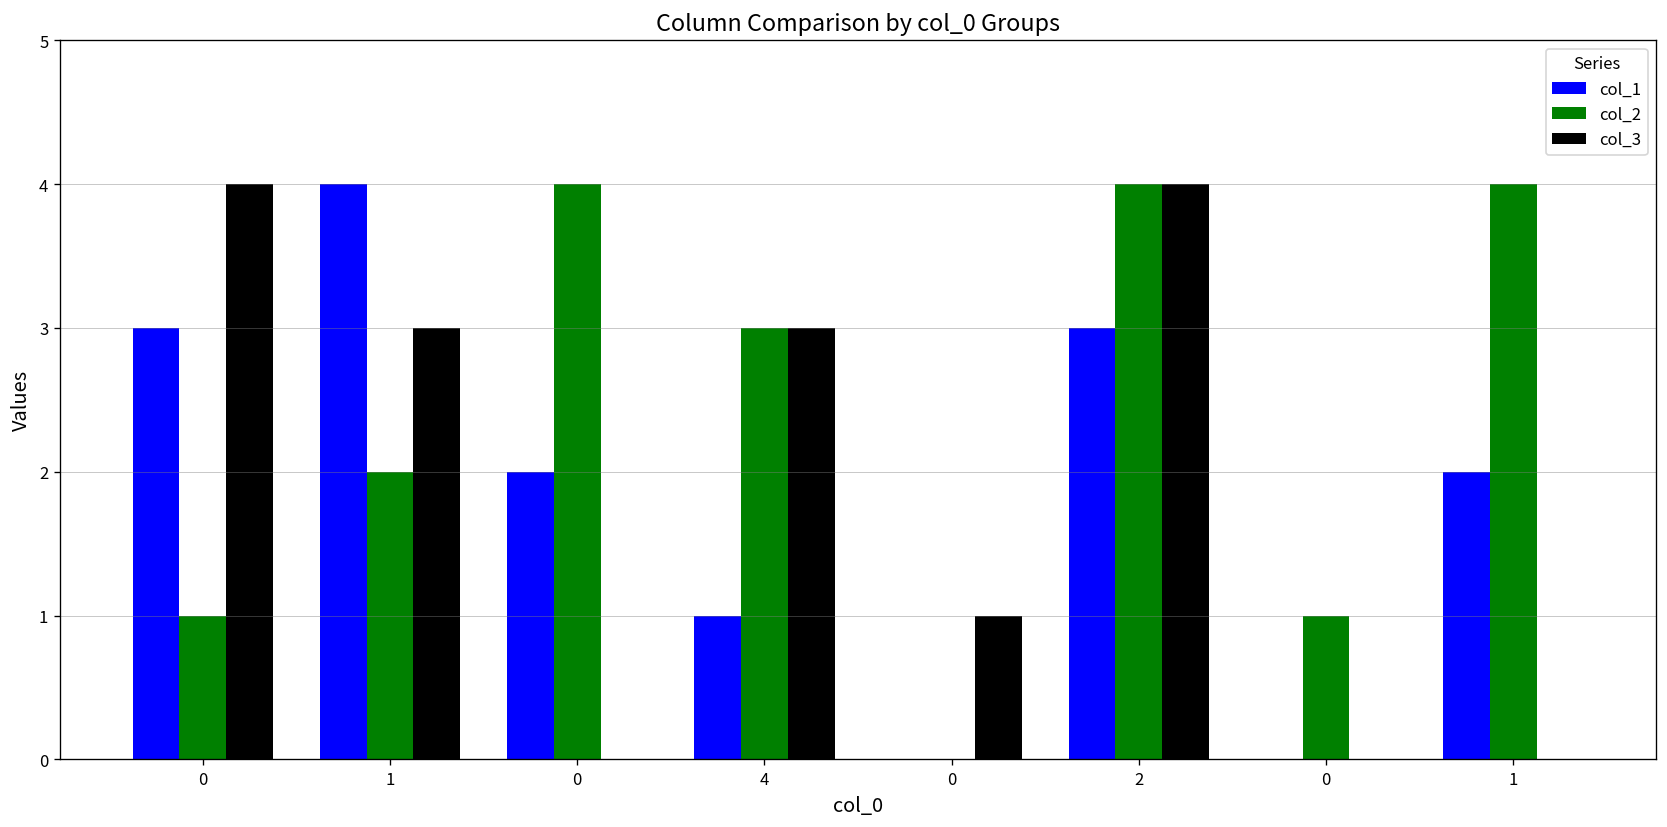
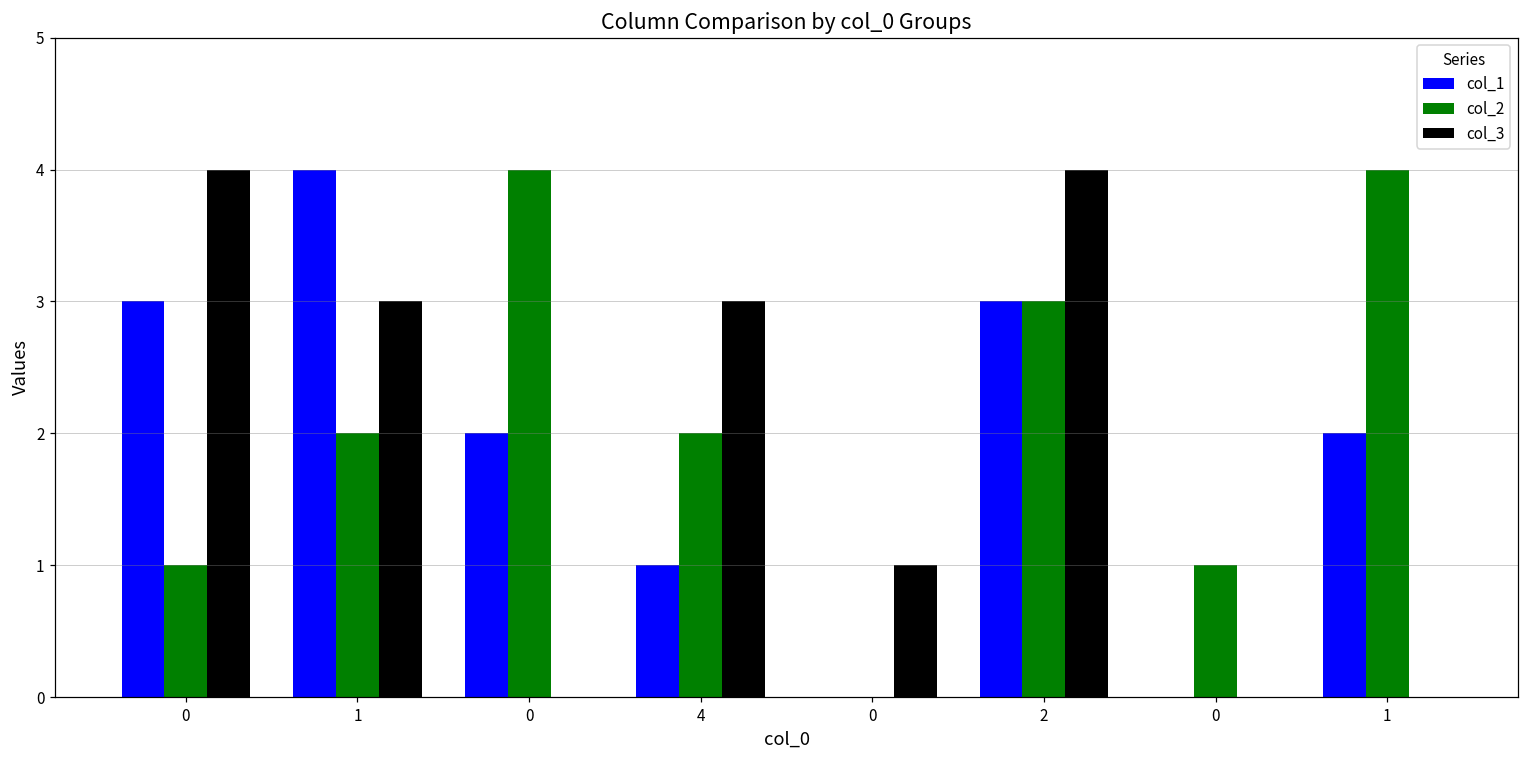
col_2, 4: 3 -> 2
col_2, 2: 4 -> 3
